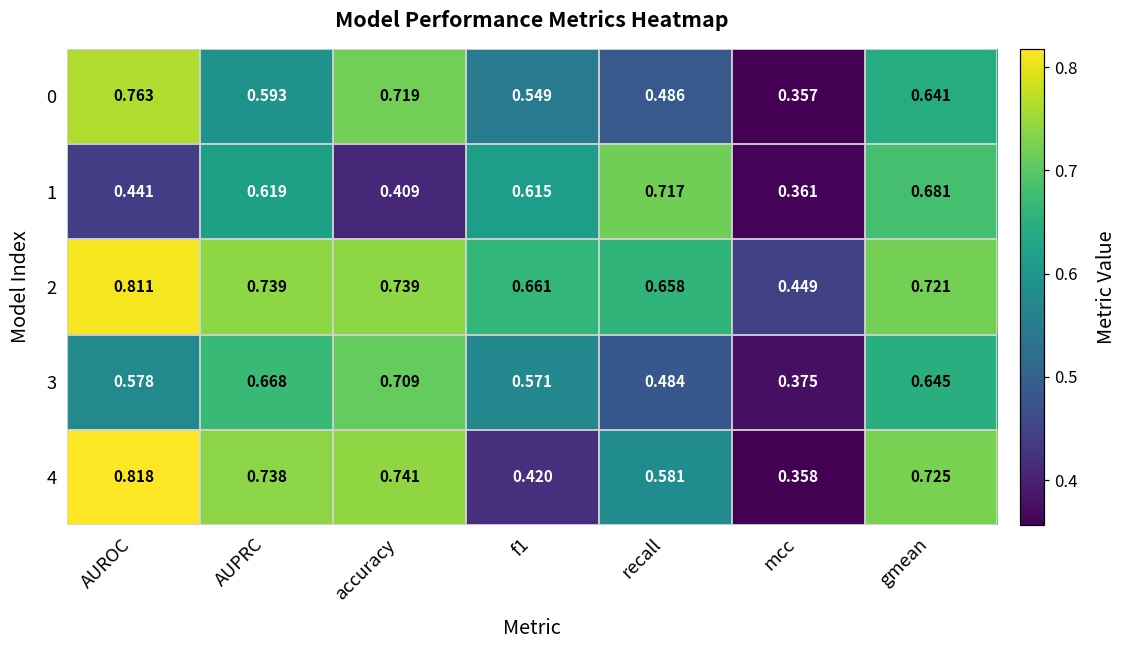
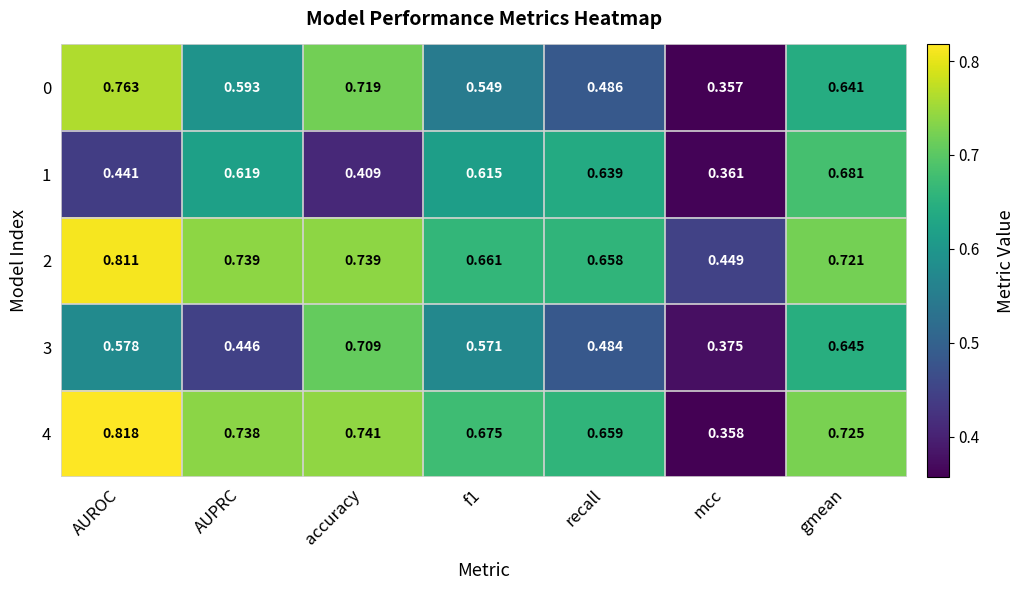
1, recall: 0.717 -> 0.639
3, AUPRC: 0.668 -> 0.446
4, f1: 0.420 -> 0.675
4, recall: 0.581 -> 0.659
